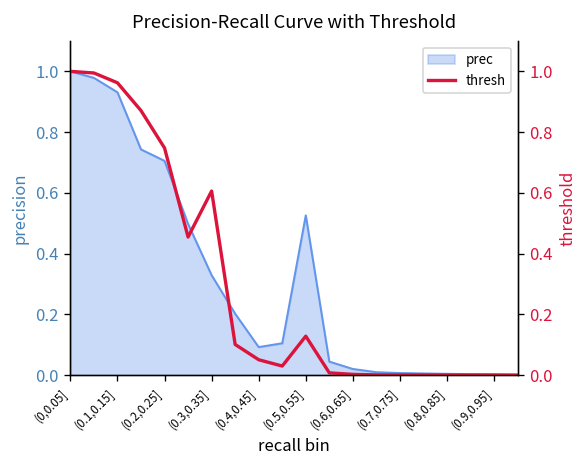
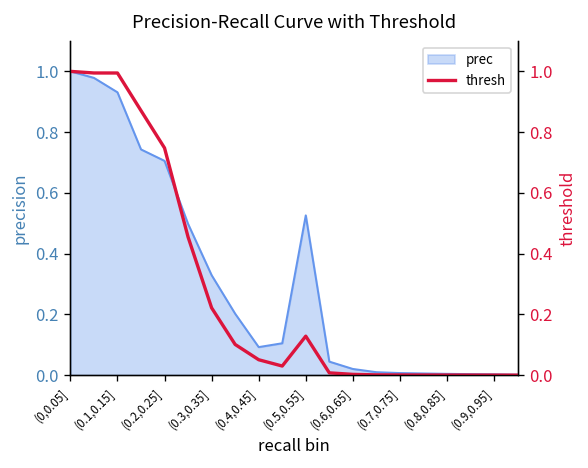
thresh, (0.1,0.15]: 0.96 -> 0.99
thresh, (0.3,0.35]: 0.61 -> 0.22
